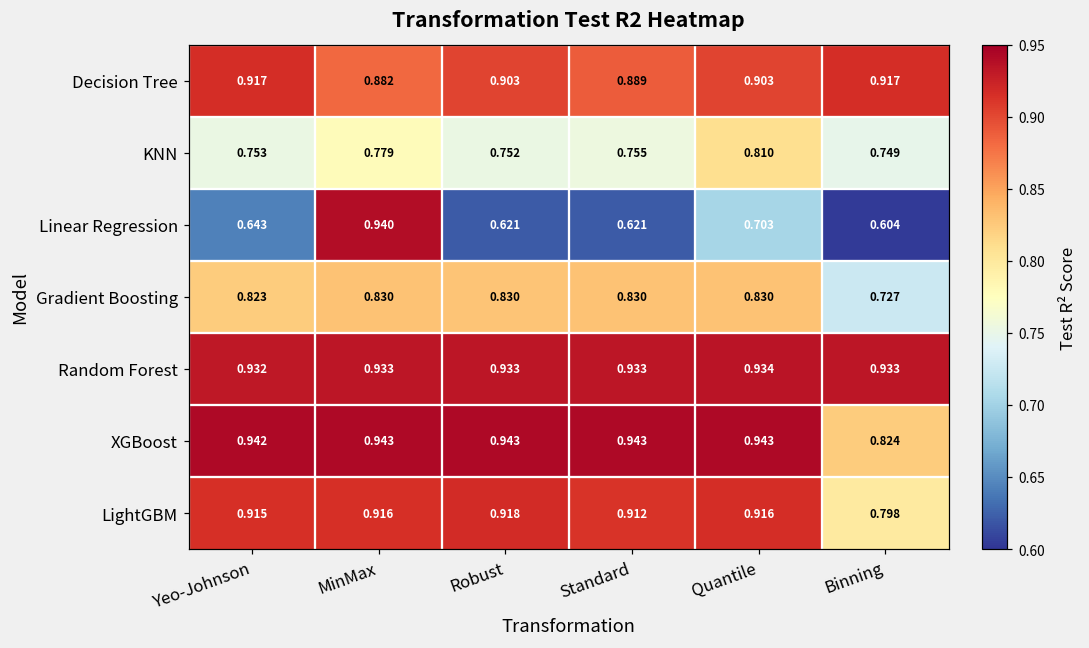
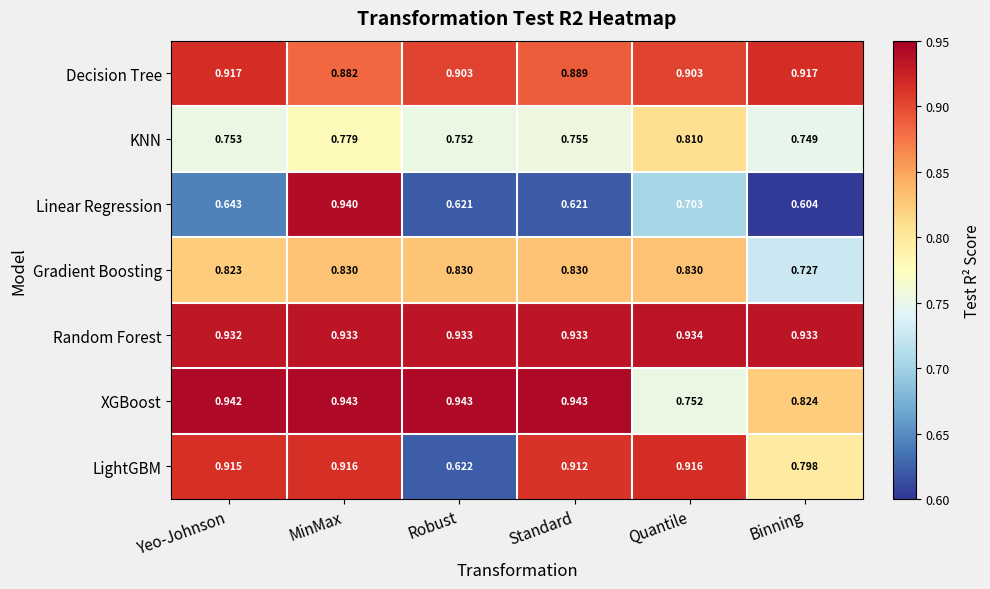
XGBoost, Quantile: 0.943 -> 0.752
LightGBM, Robust: 0.918 -> 0.622
